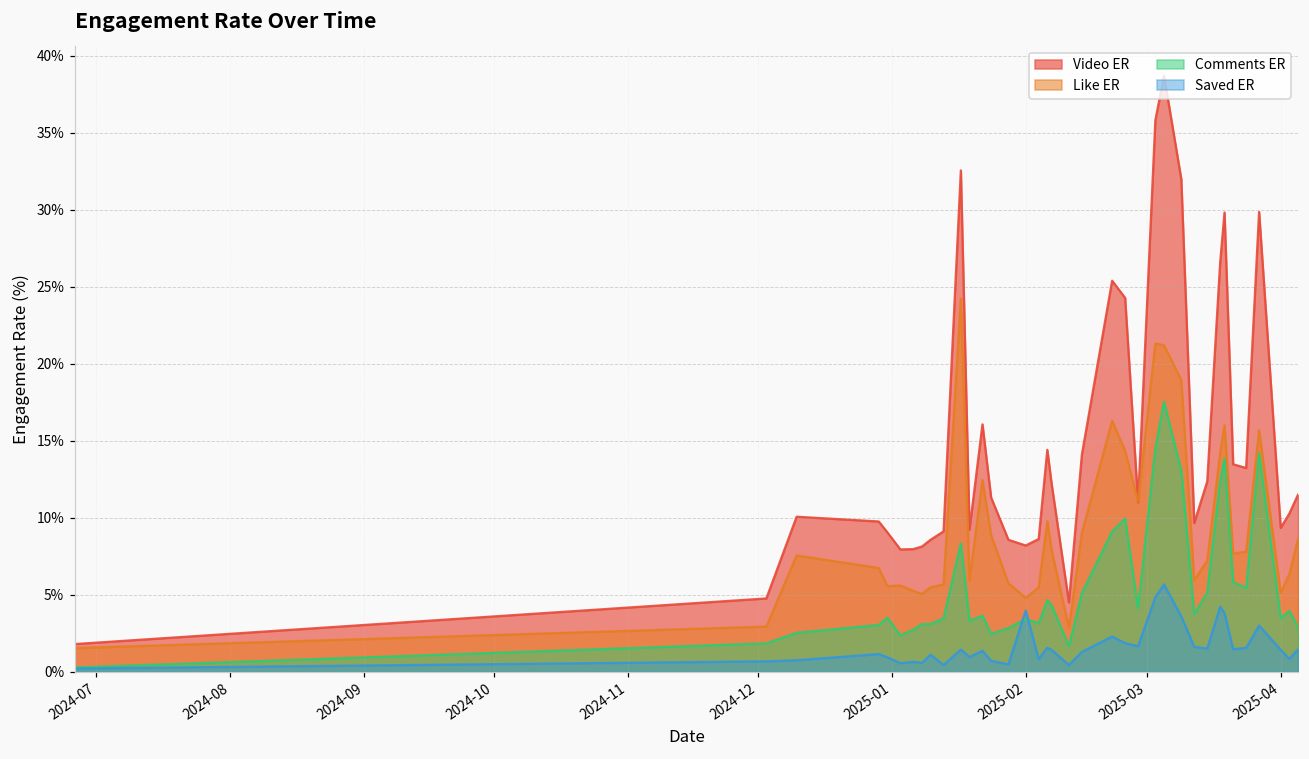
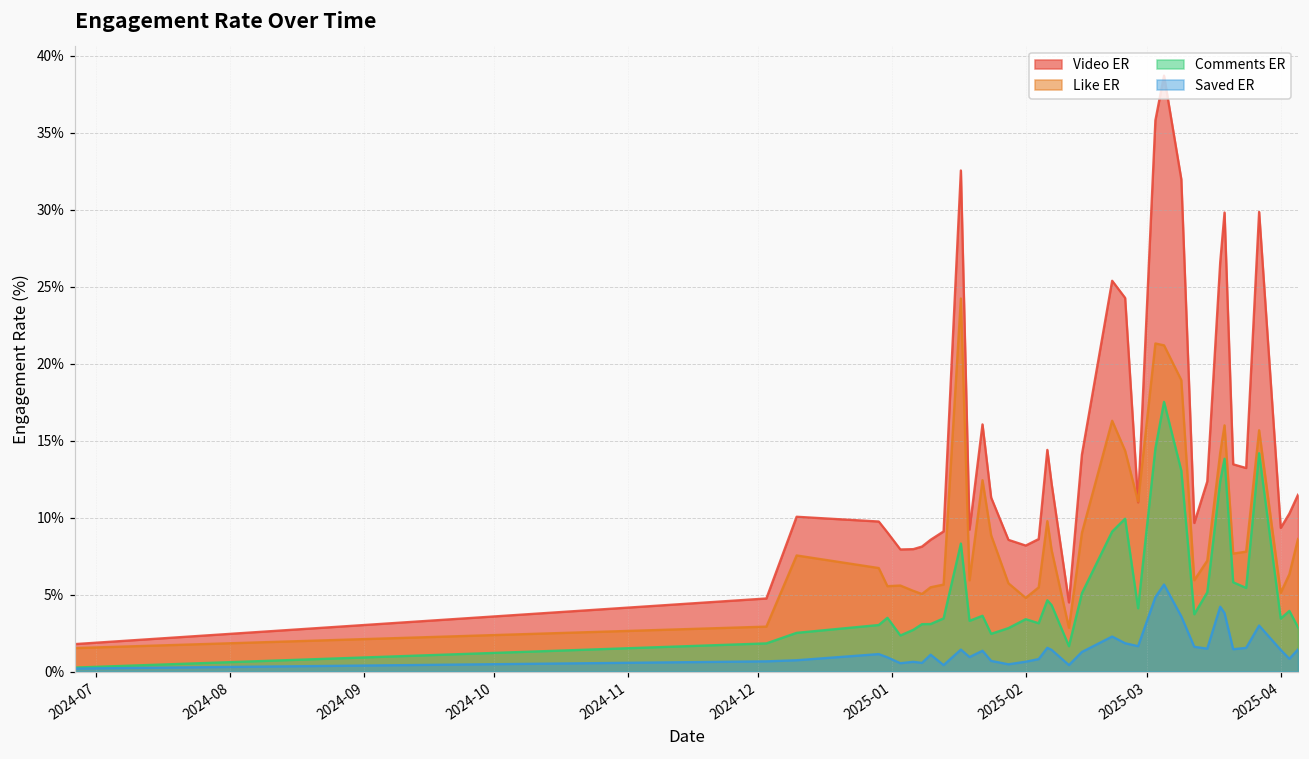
Saved ER, 2025-02: 4.0% -> 0.6%
